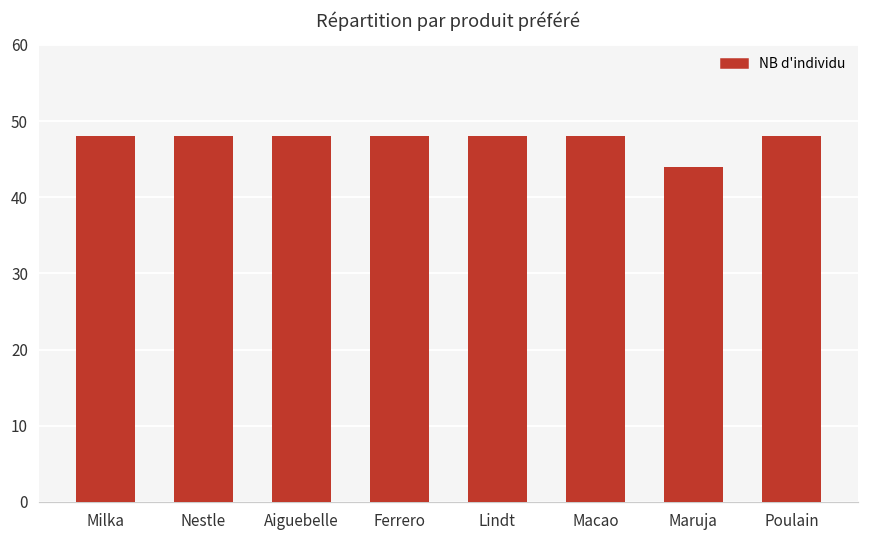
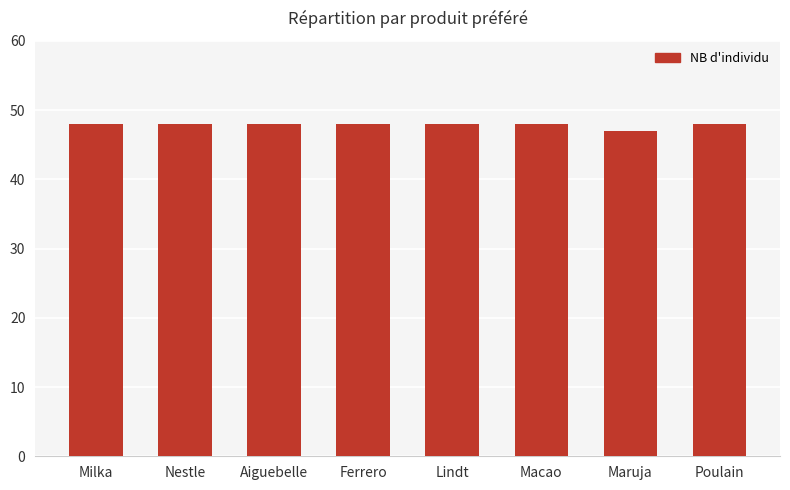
Maruja: 44 -> 47
